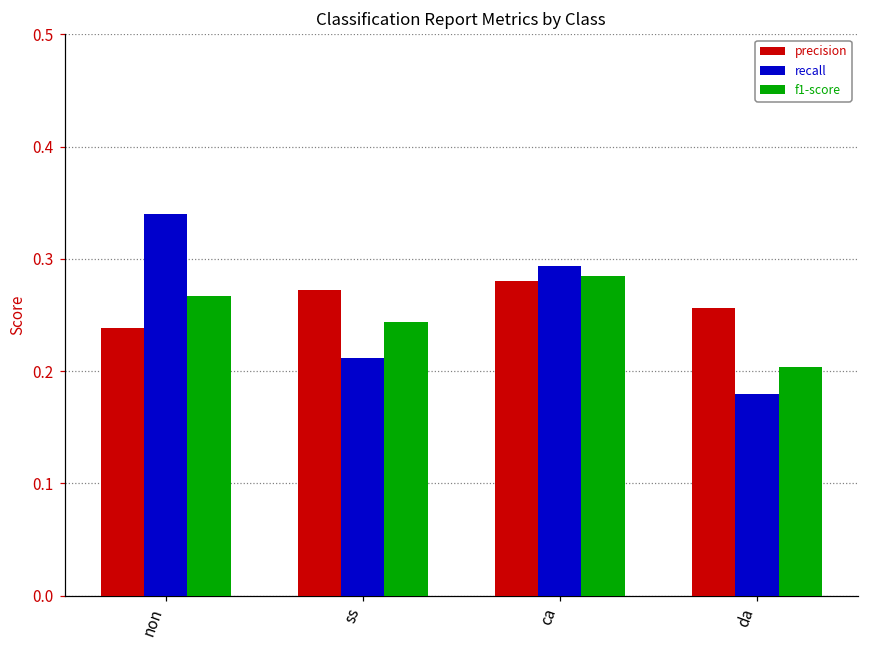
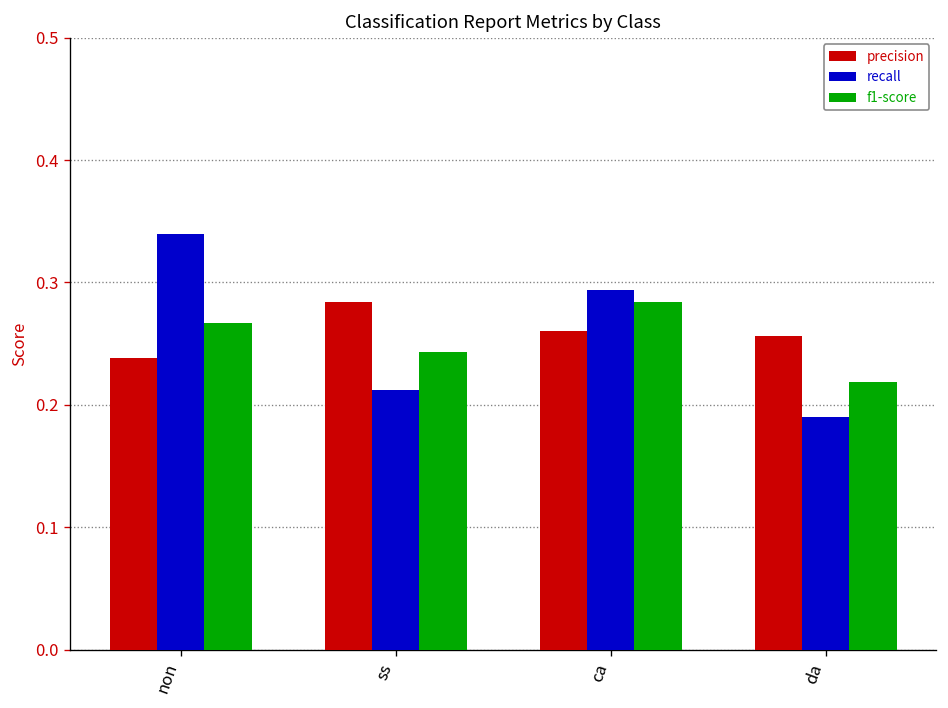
precision, ss: 0.272 -> 0.284
precision, ca: 0.280 -> 0.260
recall, da: 0.180 -> 0.190
f1-score, da: 0.204 -> 0.218
